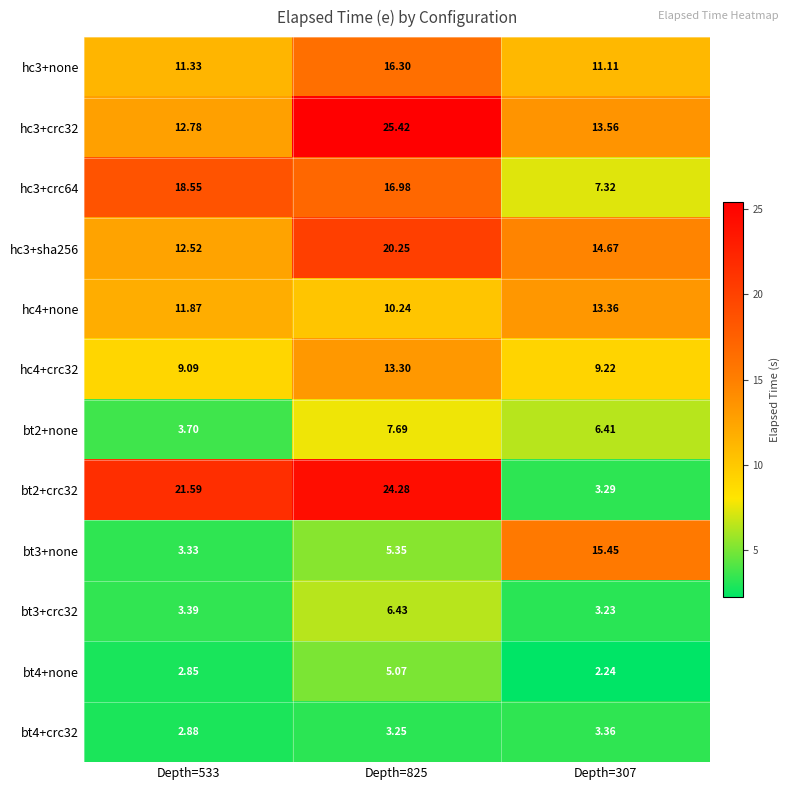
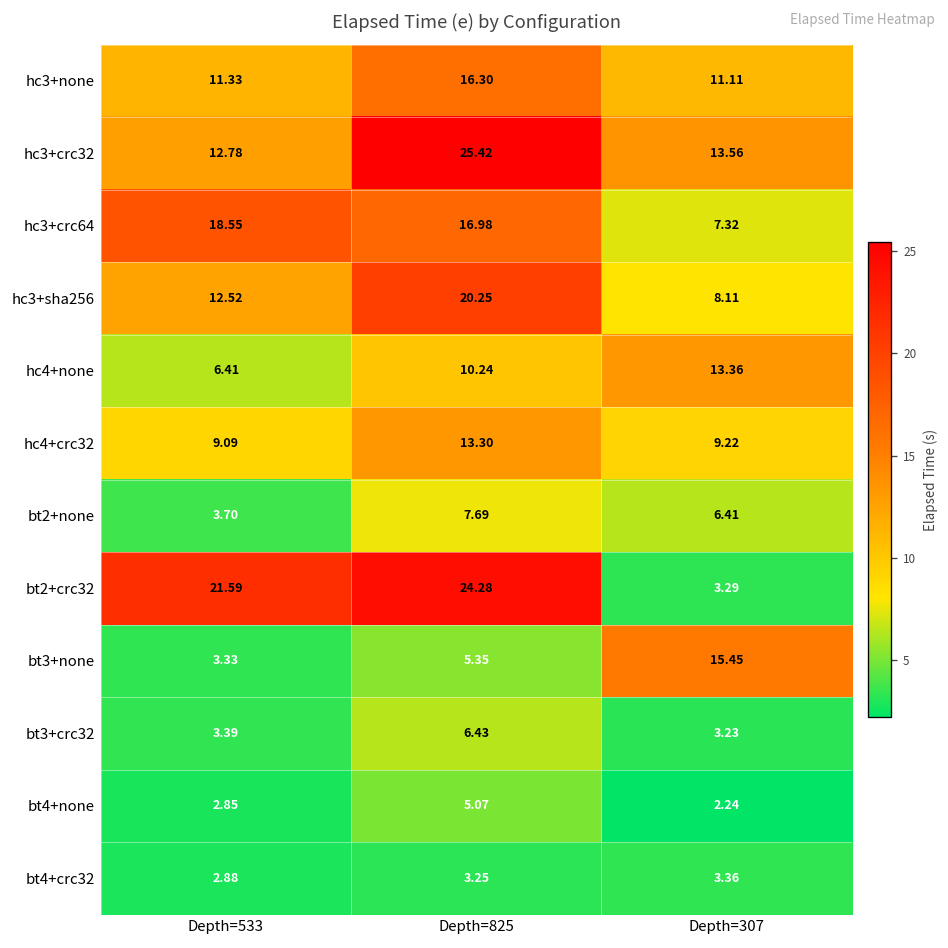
hc3+sha256, Depth=307: 14.67 -> 8.11
hc4+none, Depth=533: 11.87 -> 6.41
